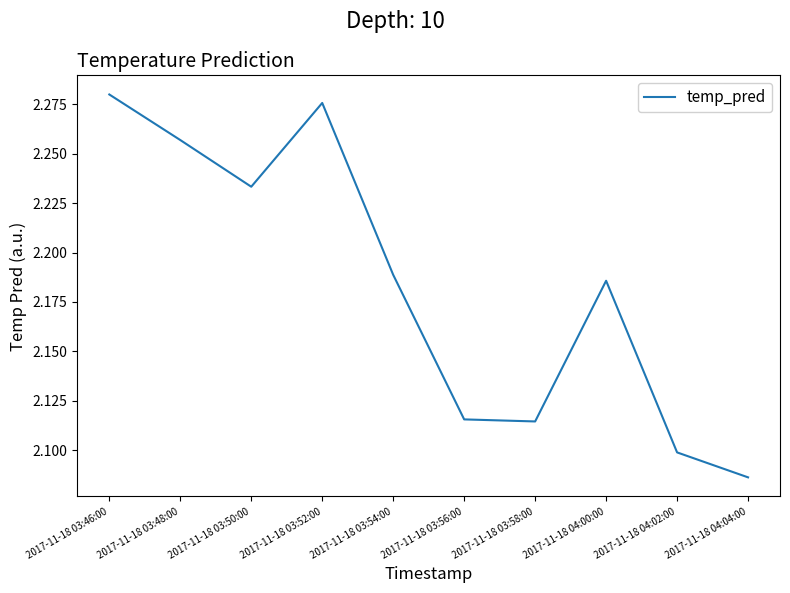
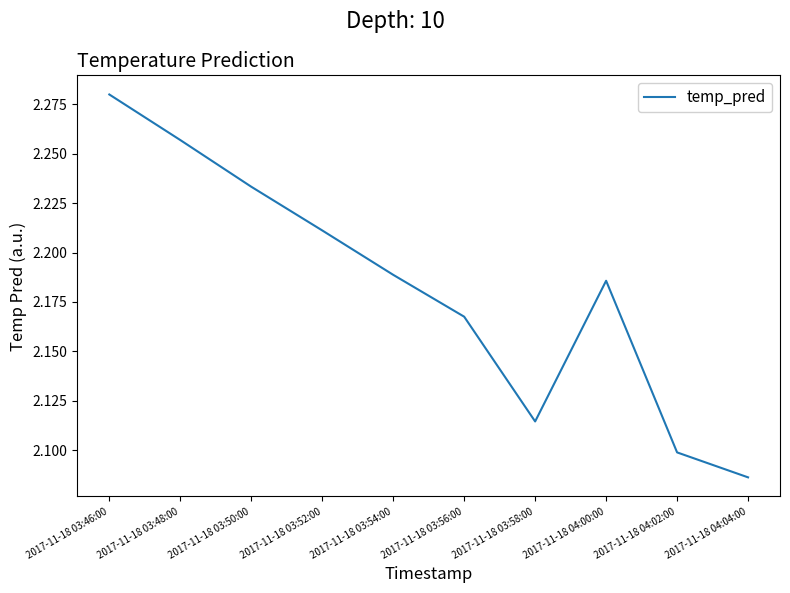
2017-11-18 03:52:00: 2.276 -> 2.211
2017-11-18 03:56:00: 2.116 -> 2.168
